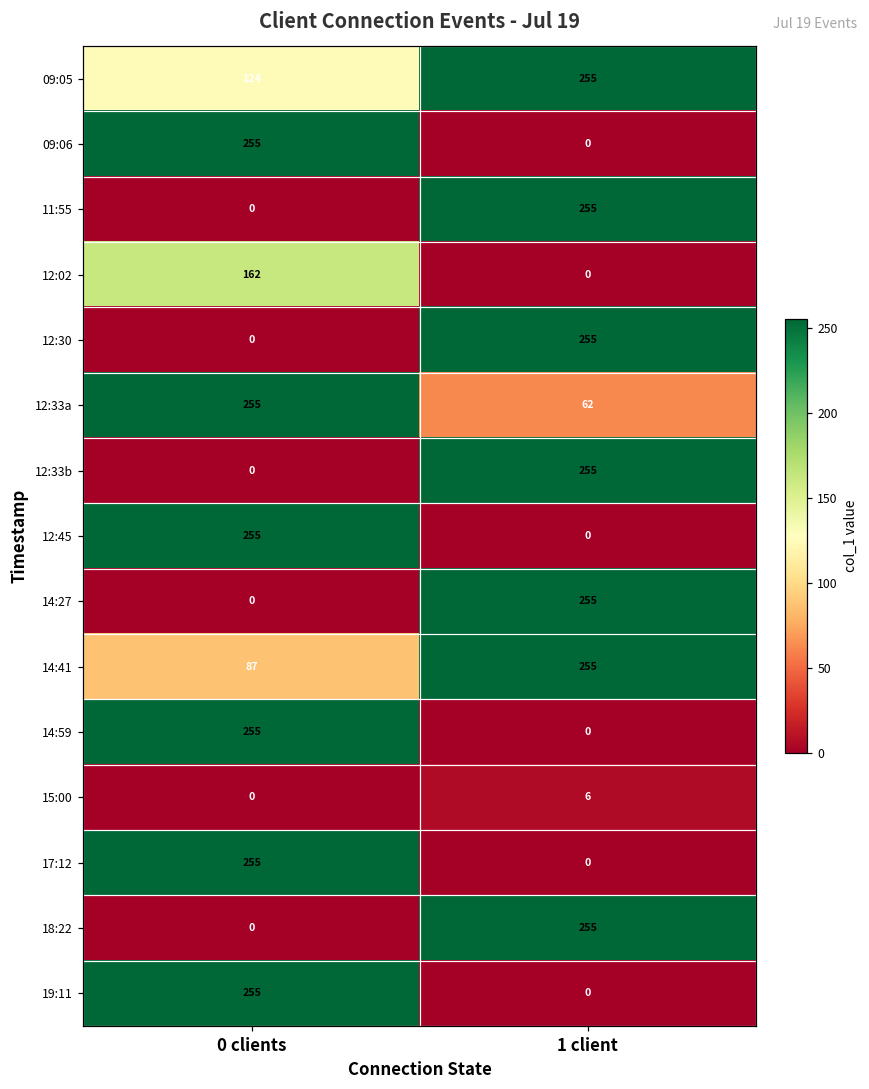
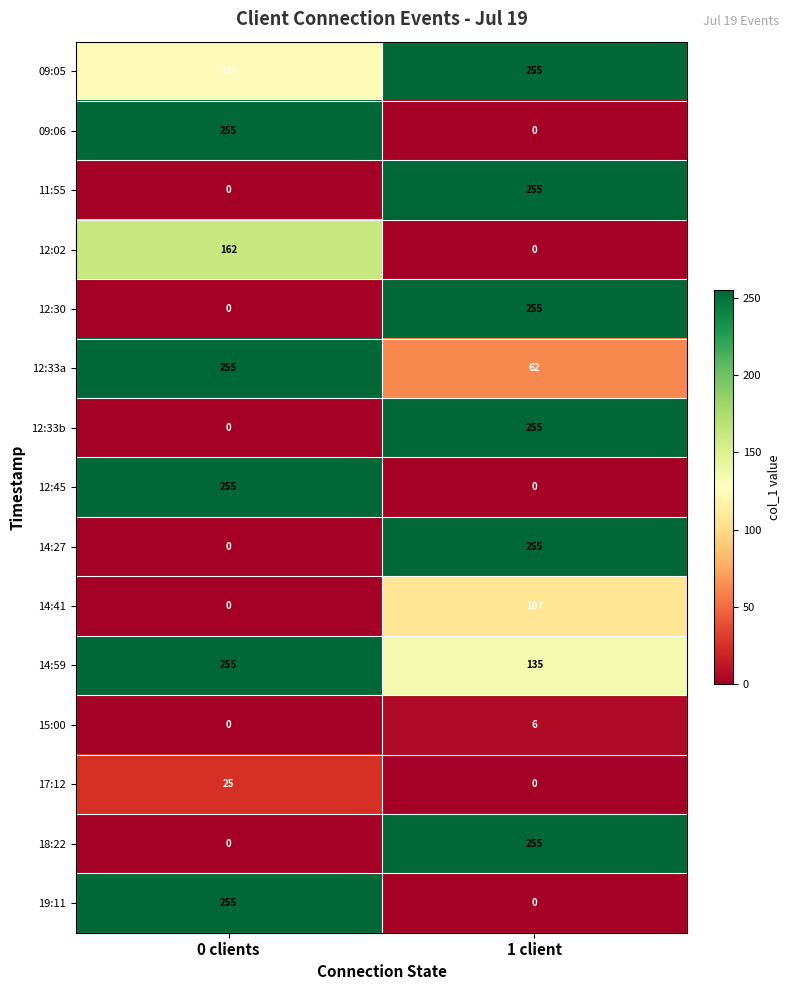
14:41, 0 clients: 87 -> 0
14:41, 1 client: 255 -> 107
14:59, 1 client: 0 -> 135
17:12, 0 clients: 255 -> 25
